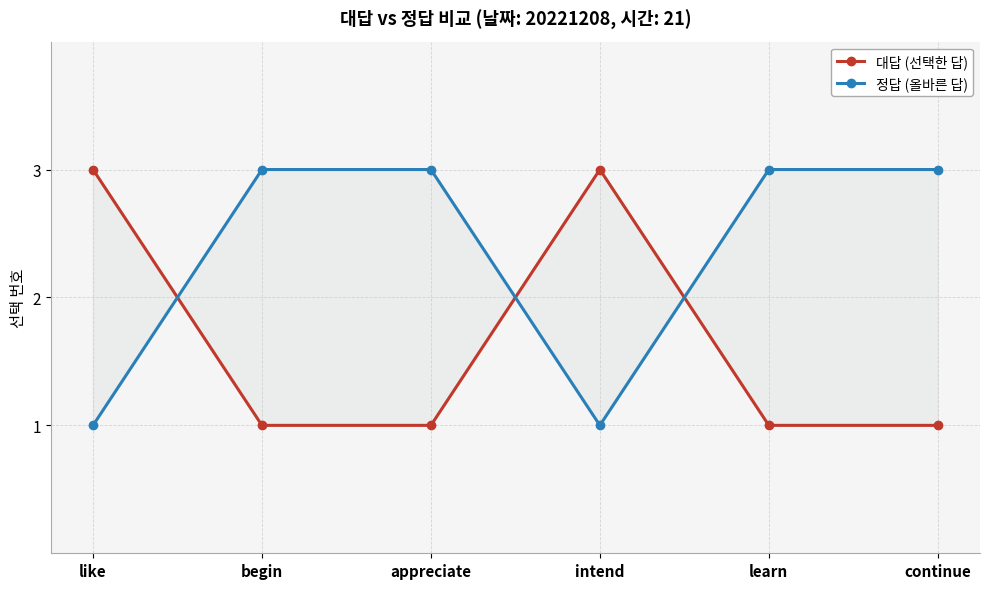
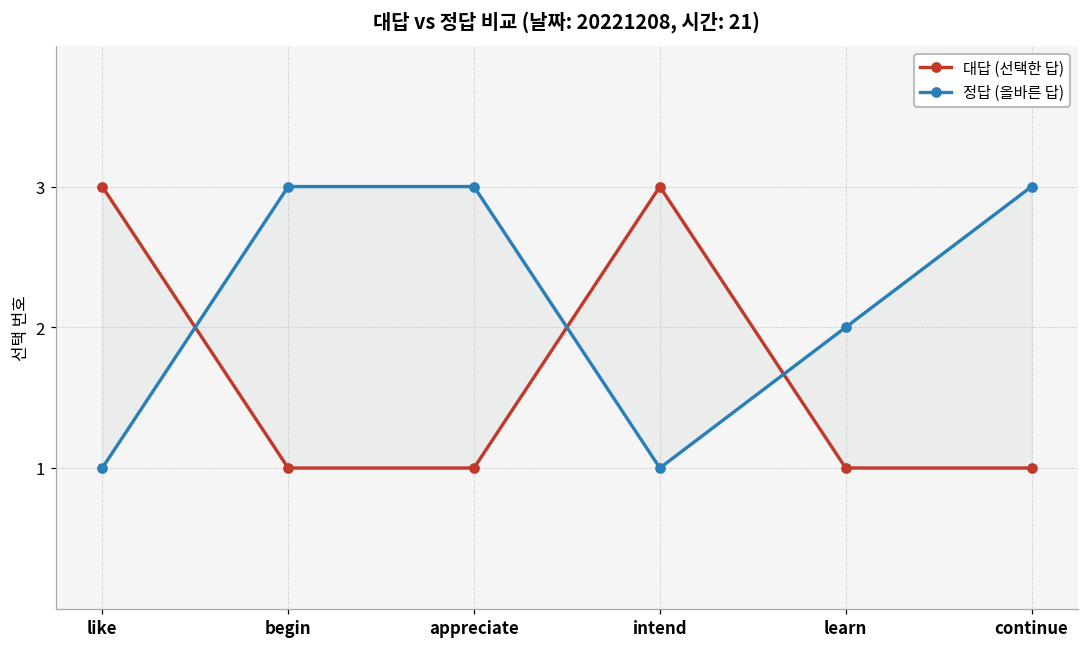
정답 (올바른 답), learn: 3 -> 2
